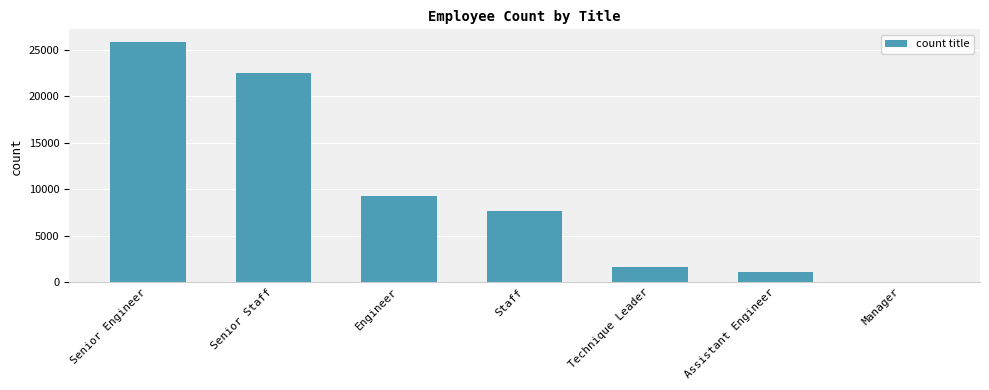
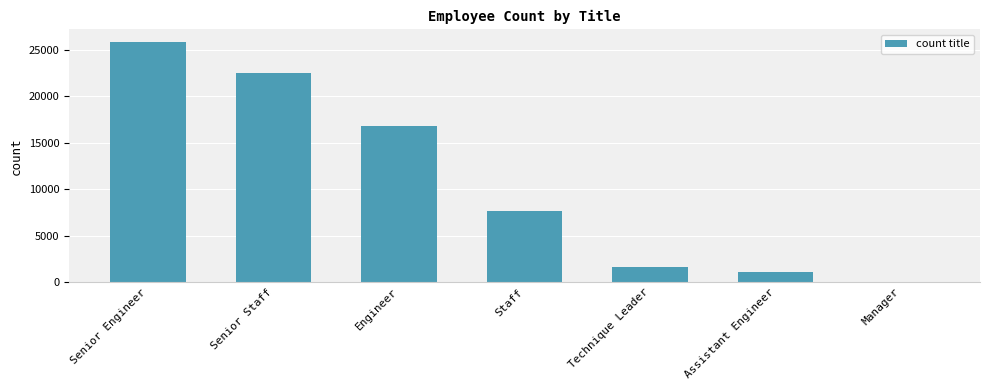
Engineer: 9000 -> 17000
